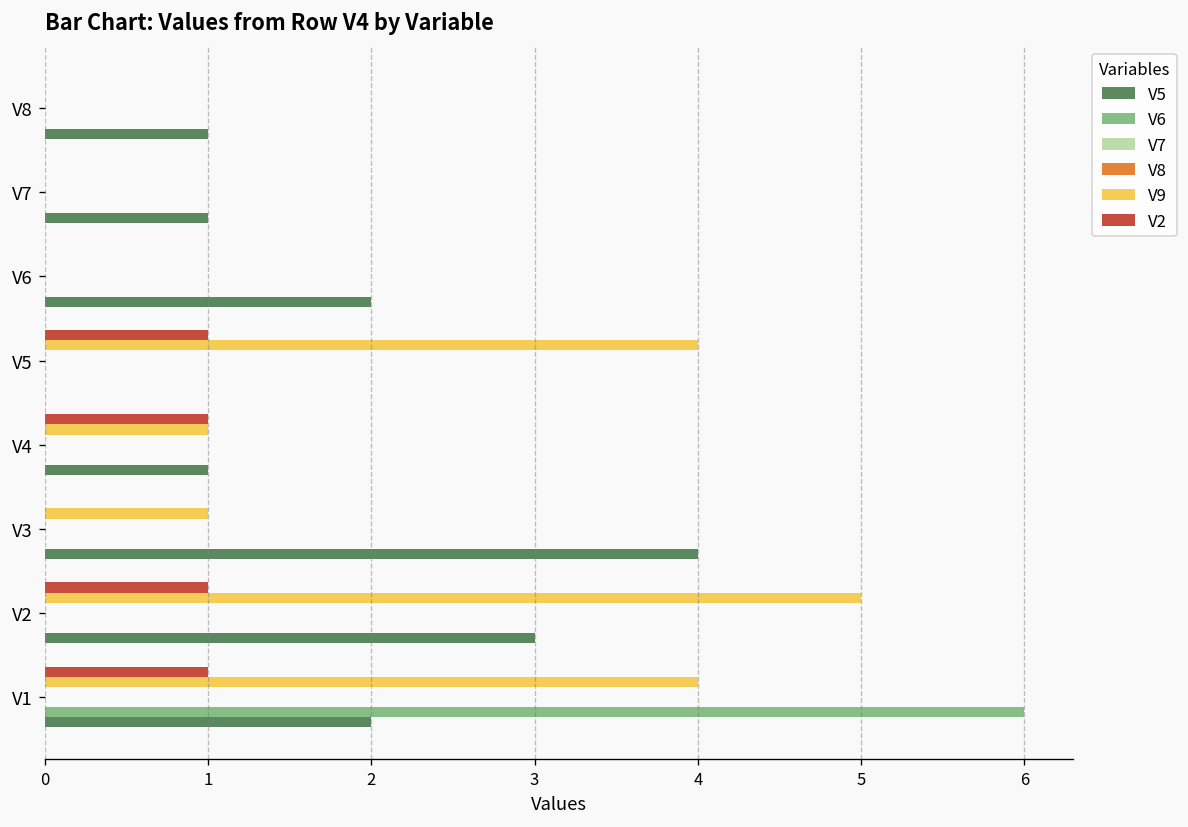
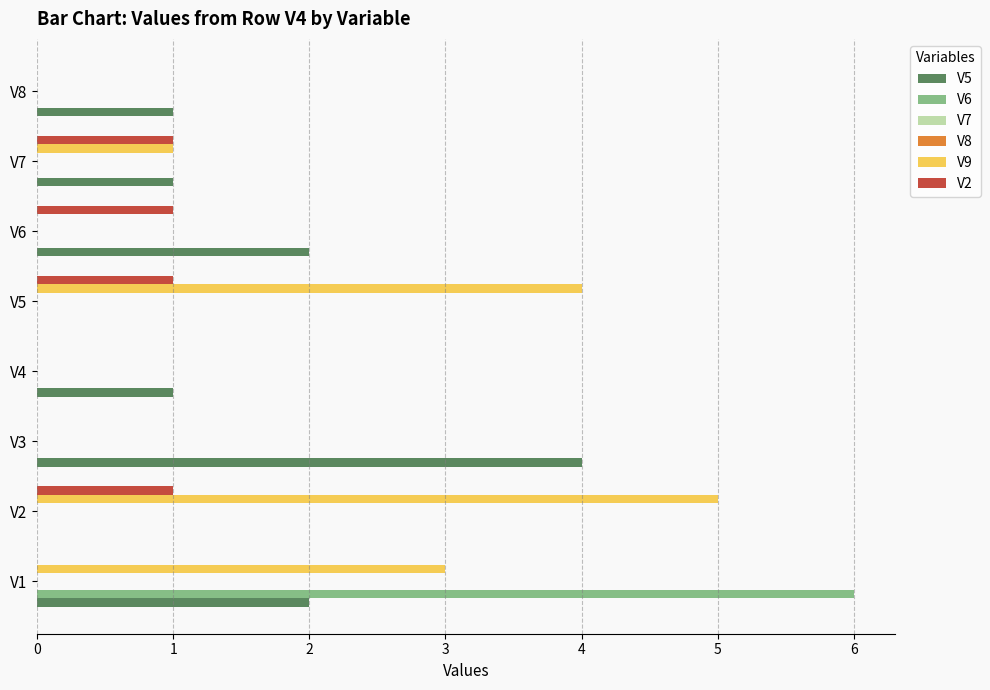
V2, V7: 0 -> 1
V9, V7: 0 -> 1
V2, V6: 0 -> 1
V2, V4: 1 -> 0
V9, V4: 1 -> 0
V9, V3: 1 -> 0
V5, V2: 3 -> 0
V2, V1: 1 -> 0
V9, V1: 4 -> 3
